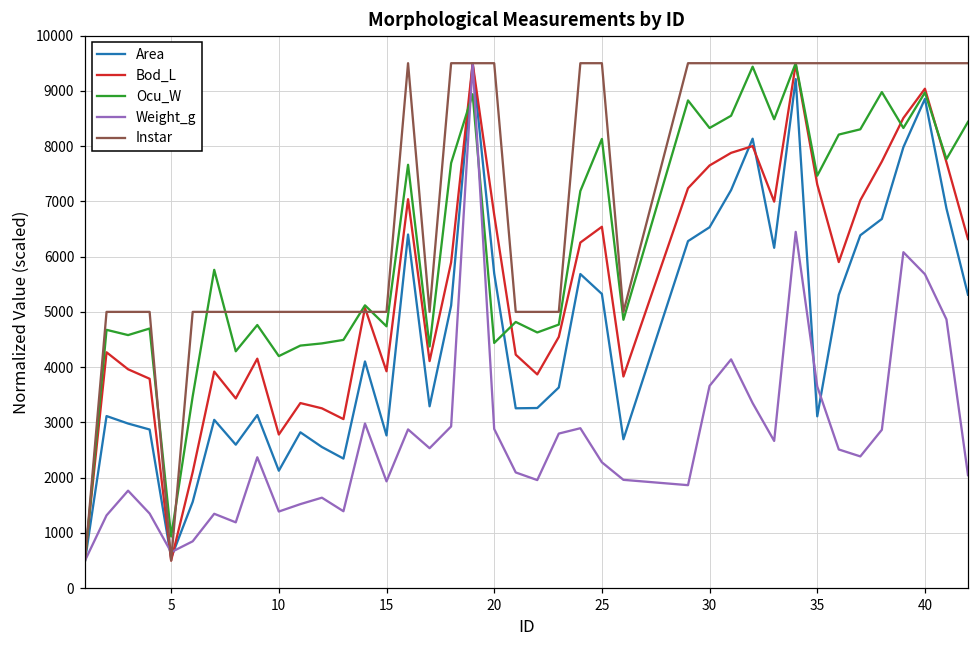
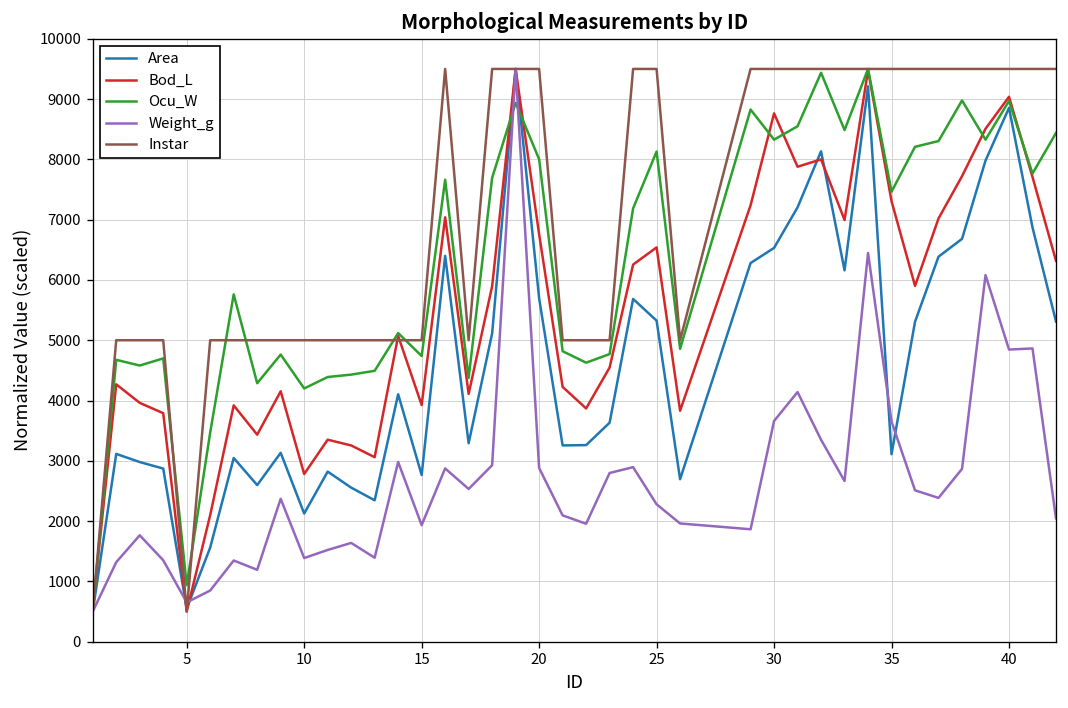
Ocu_W, 20: 4400 -> 8000
Bod_L, 30: 7600 -> 8800
Weight_g, 40: 5700 -> 4800
